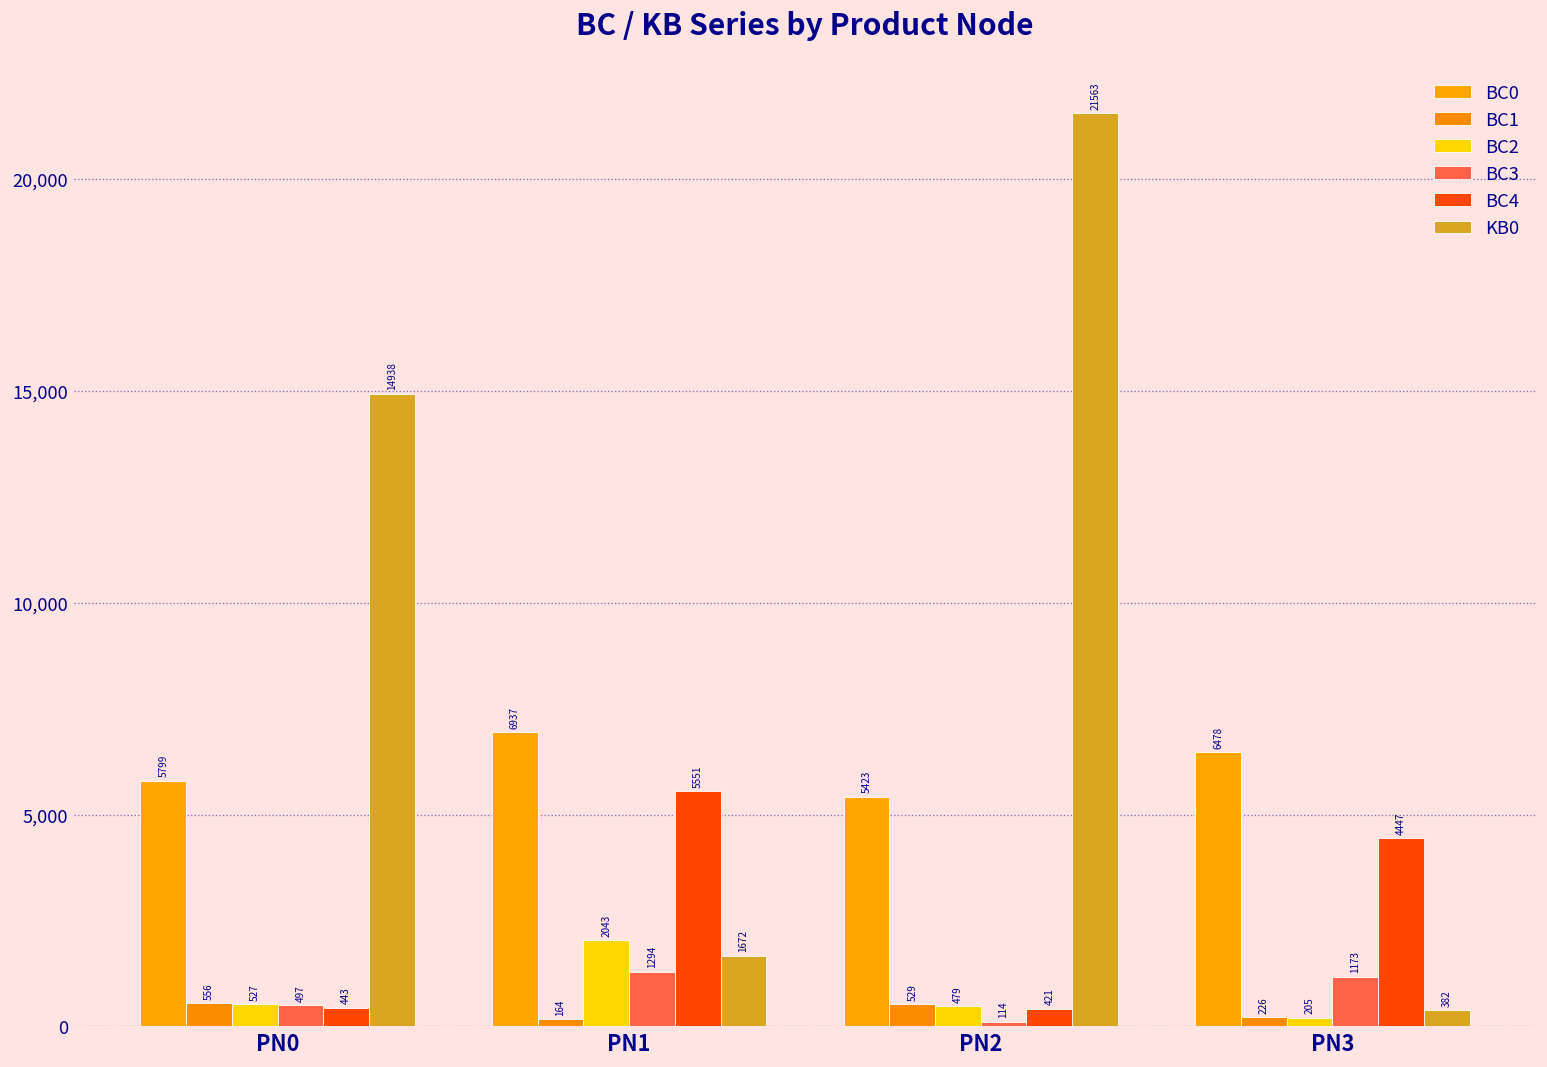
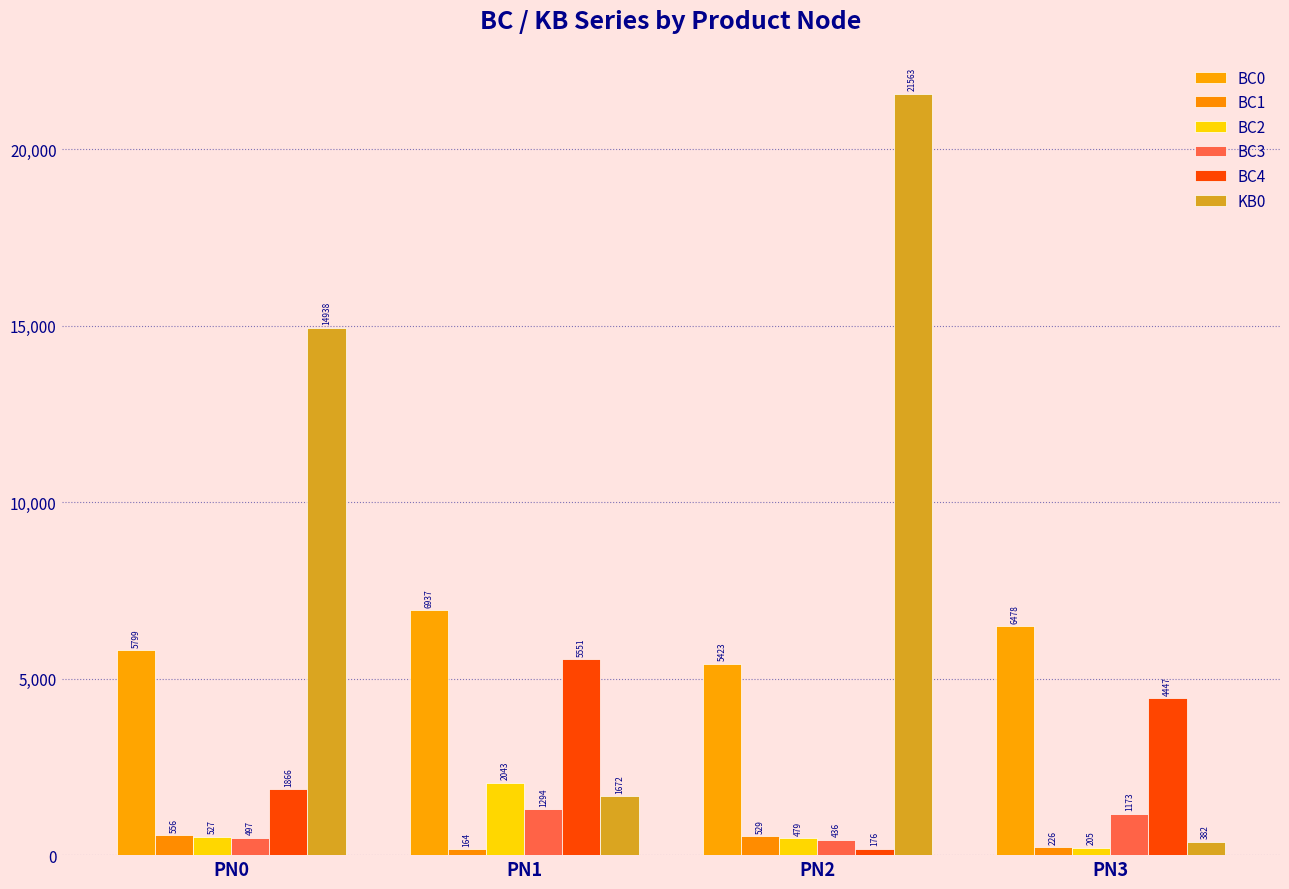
BC4, PN0: 443 -> 1866
BC3, PN2: 114 -> 436
BC4, PN2: 421 -> 176
